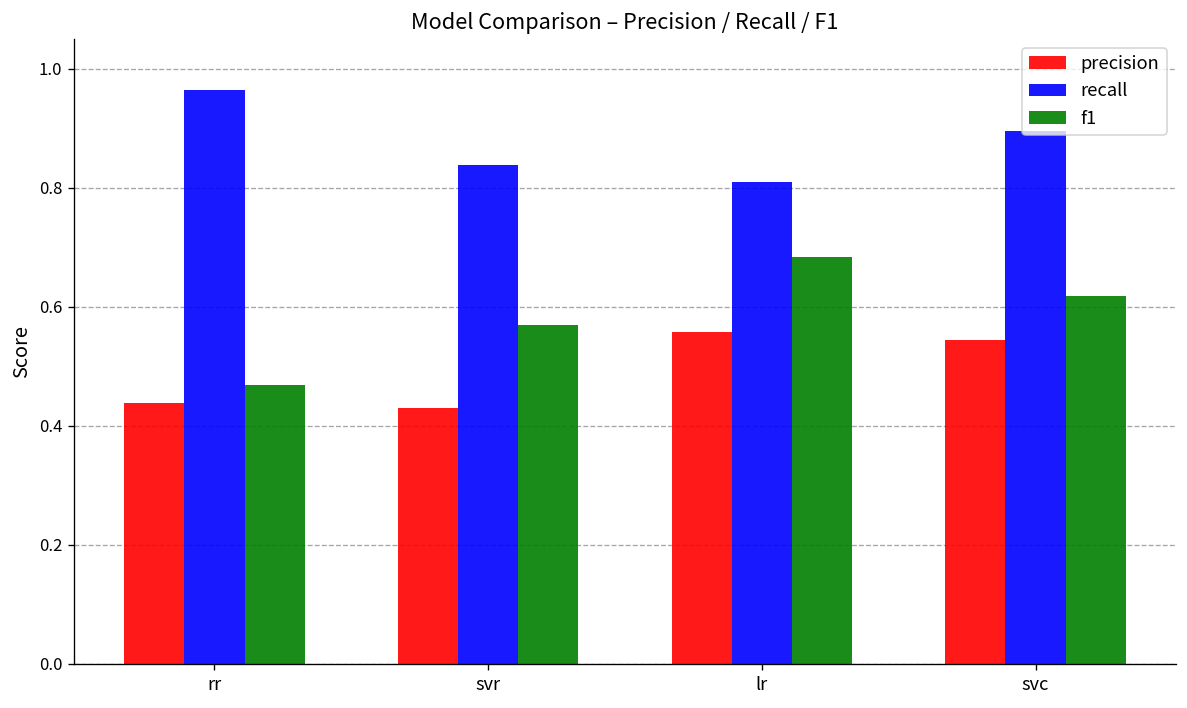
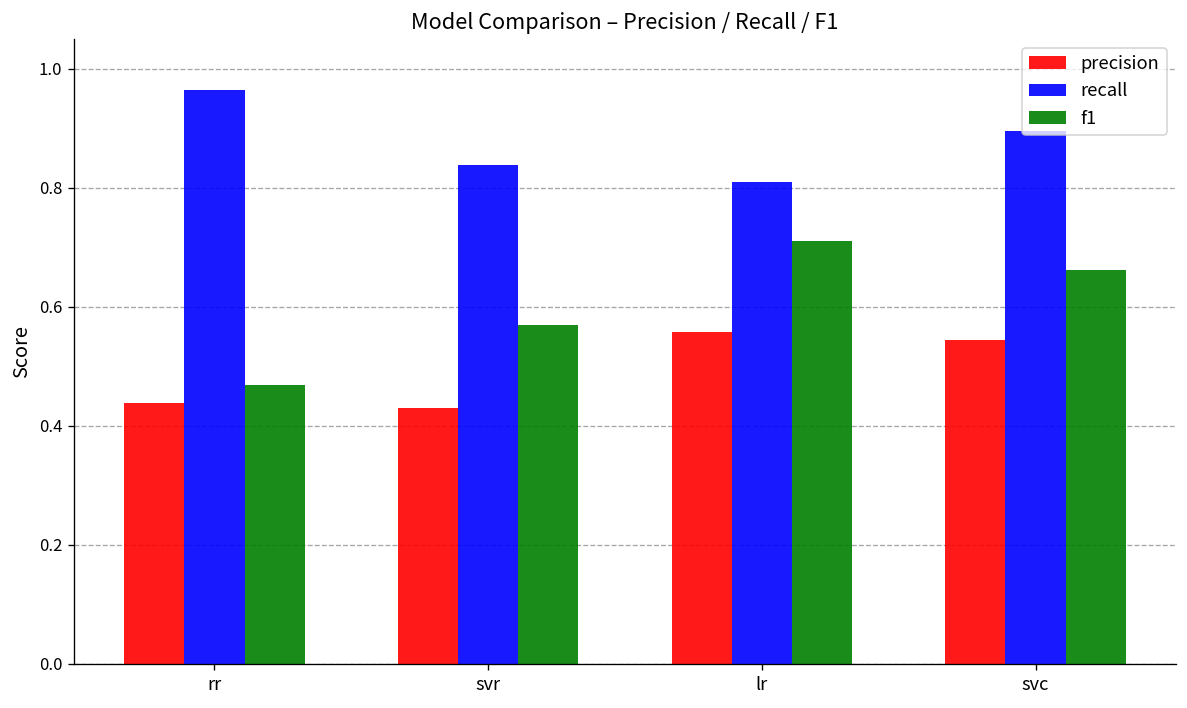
f1, lr: 0.68 -> 0.71
f1, svc: 0.62 -> 0.66
